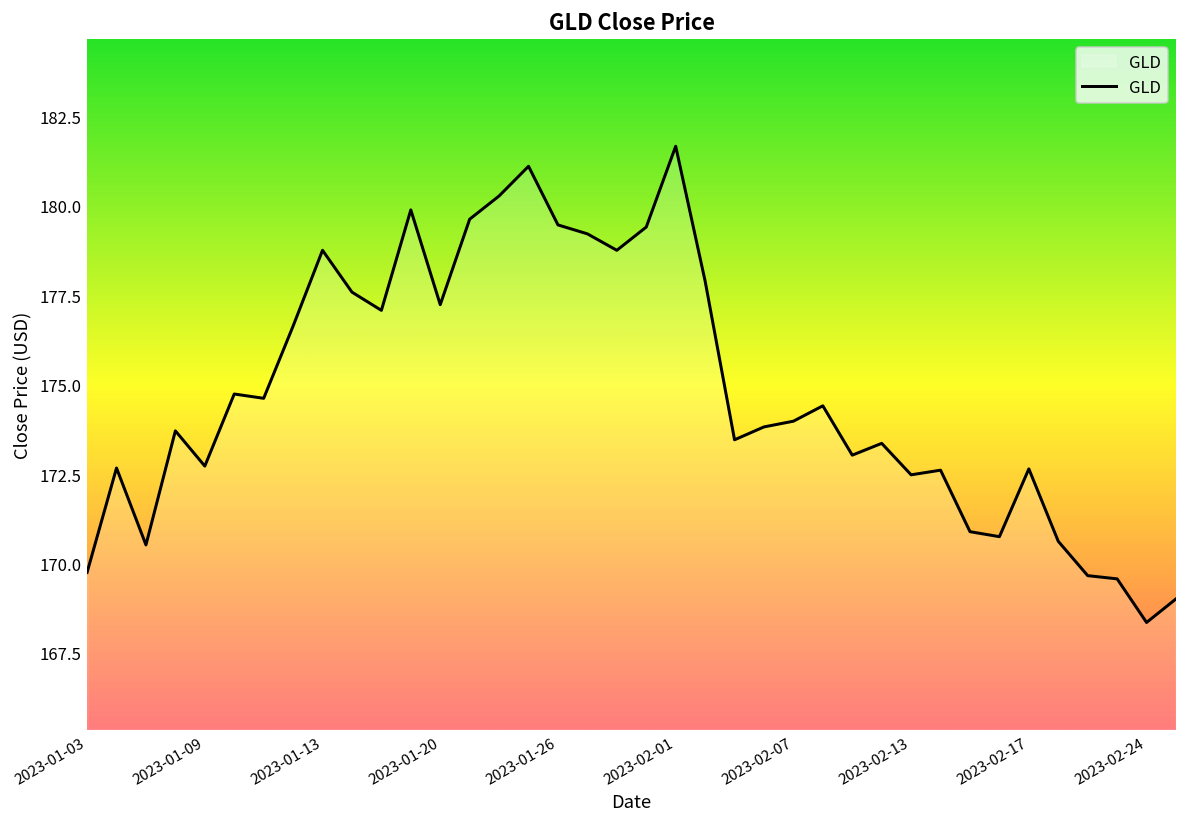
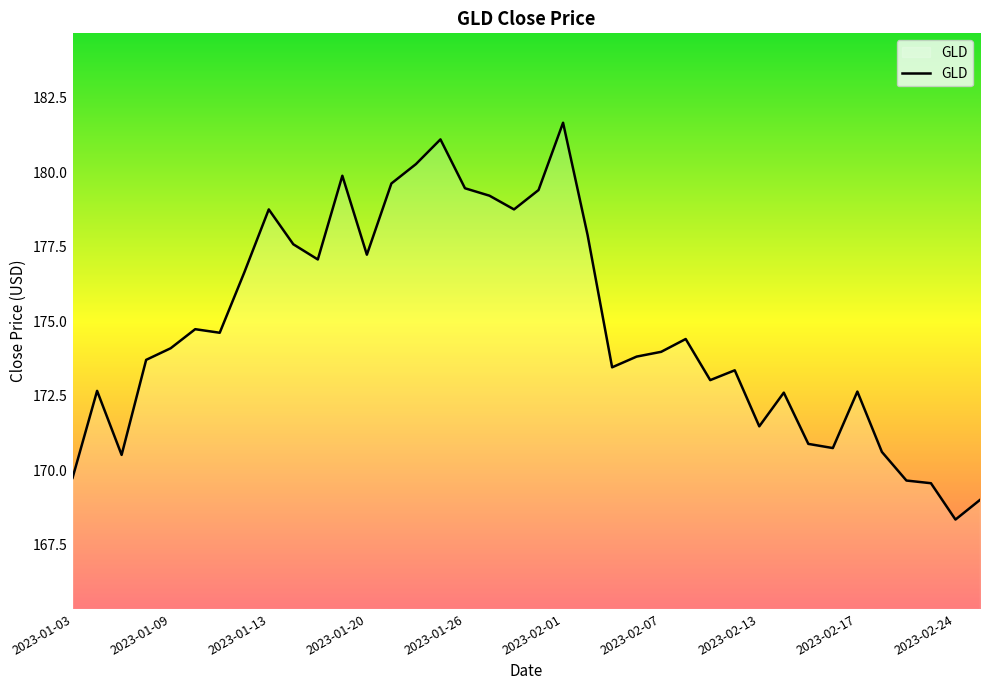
2023-01-09: 172.7 -> 174.1
2023-02-13: 172.5 -> 171.5
